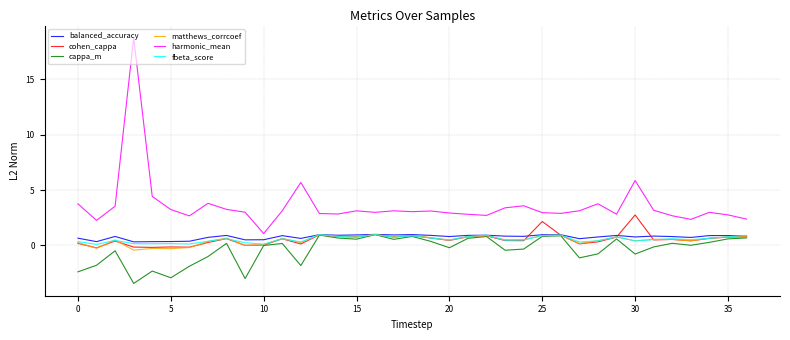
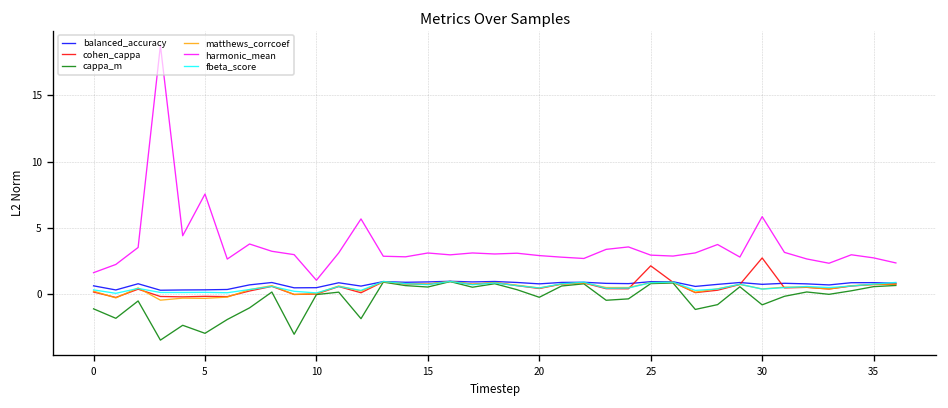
cappa_m, 0: -2.4 -> -1.1
harmonic_mean, 0: 3.8 -> 1.6
harmonic_mean, 5: 3.2 -> 7.6
